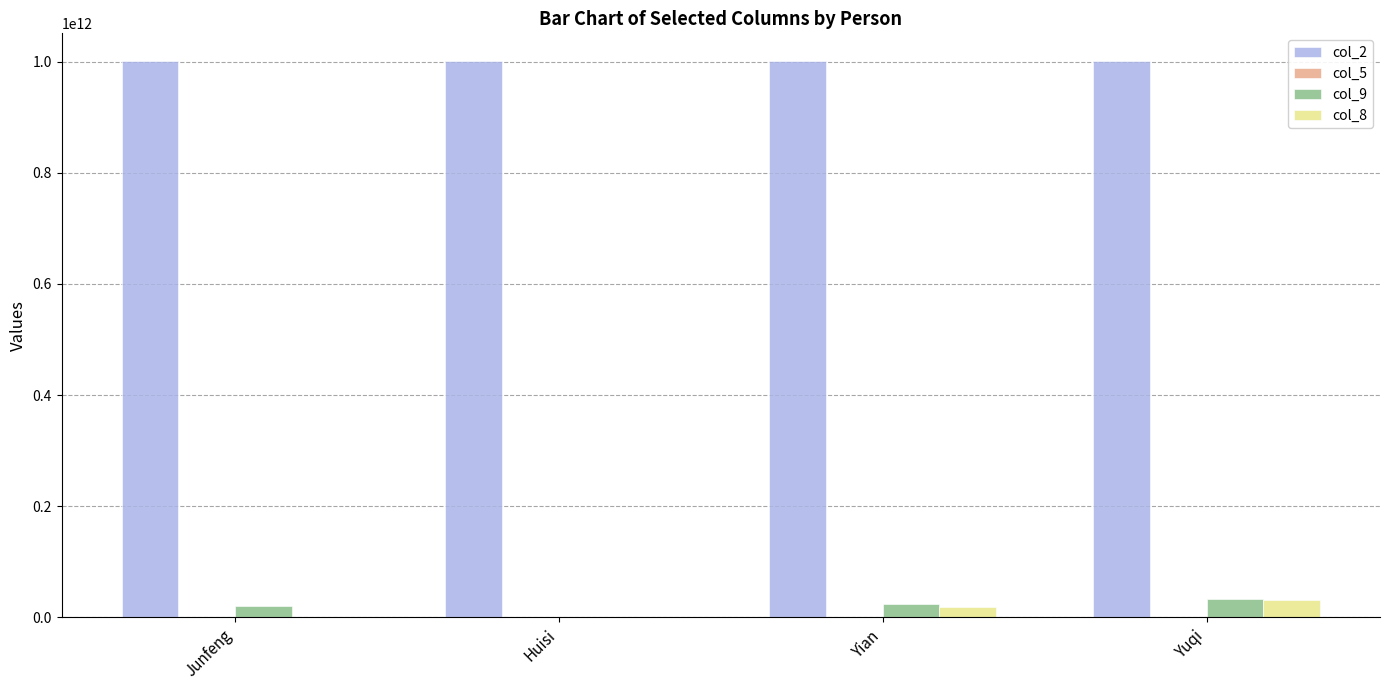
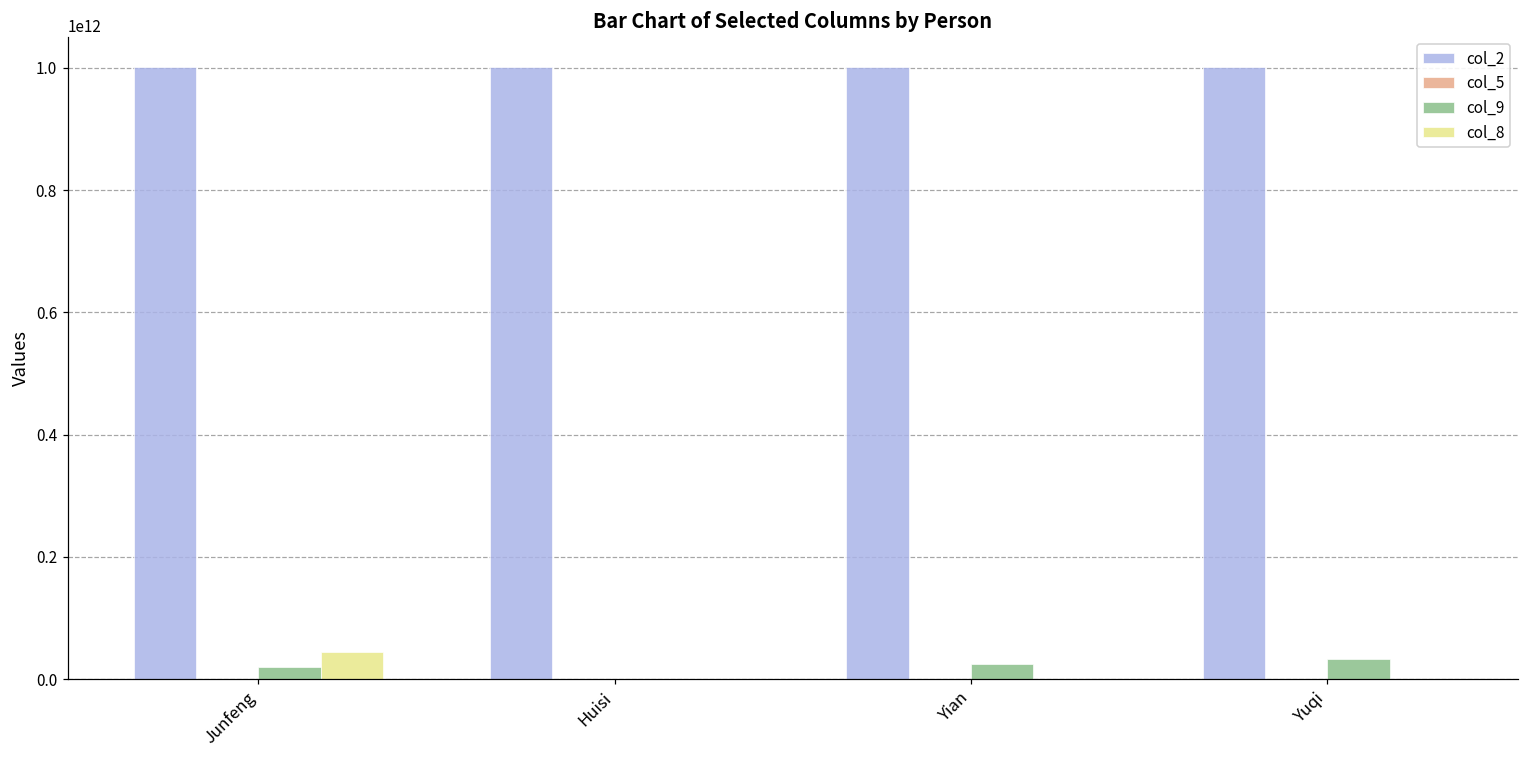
col_8, Junfeng: 0 -> 50000000000
col_8, Yian: 20000000000 -> 0
col_8, Yuqi: 30000000000 -> 0
